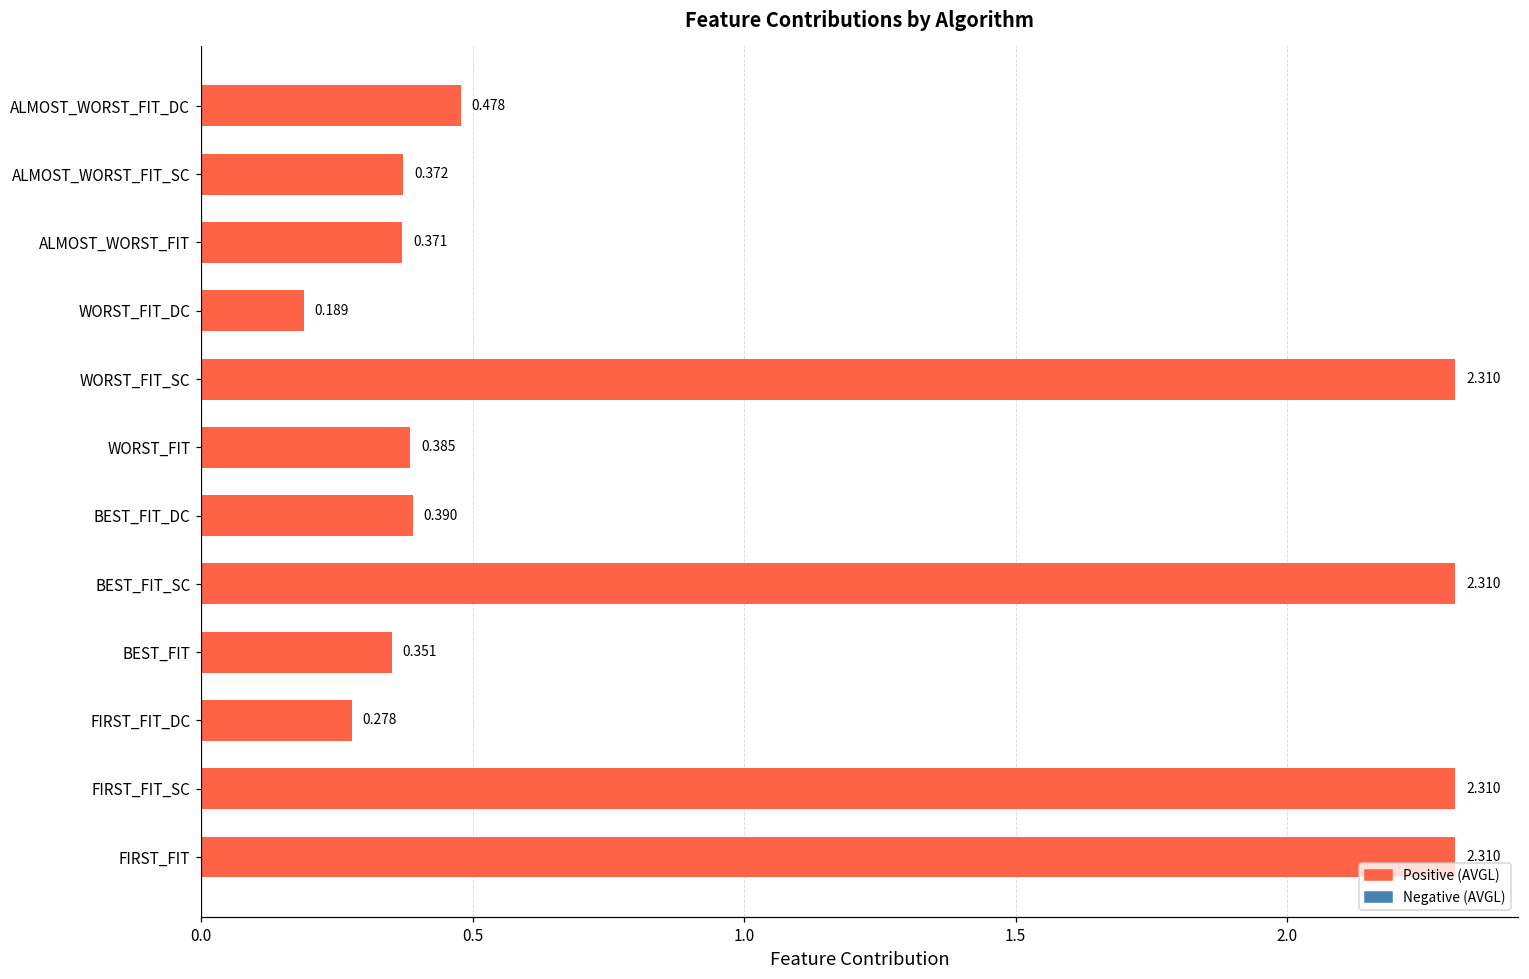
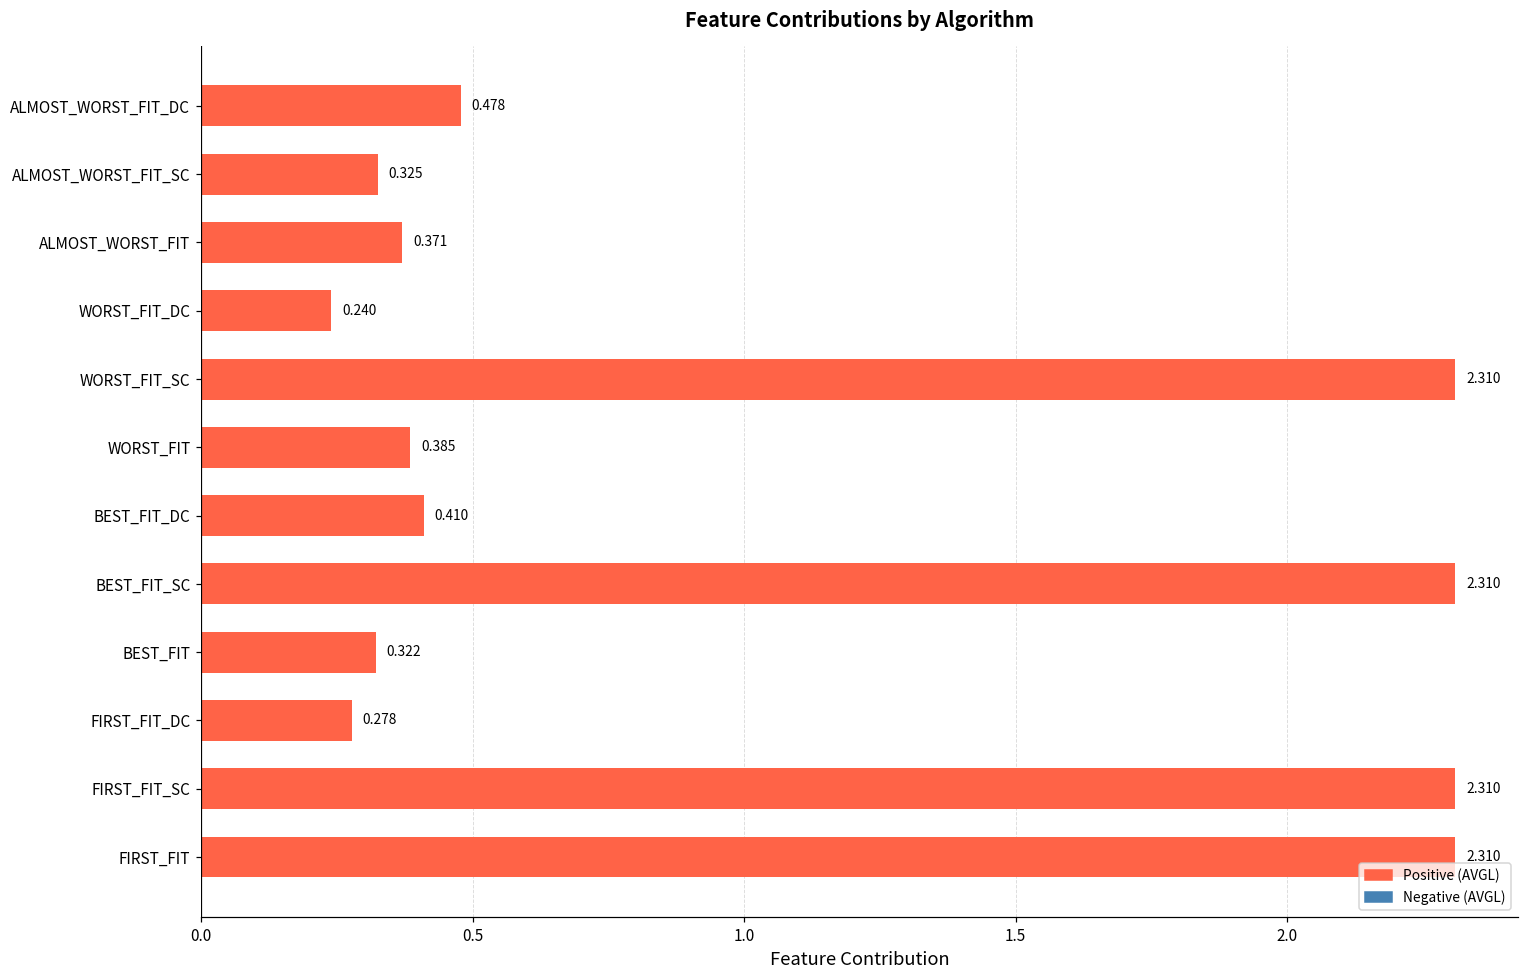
ALMOST_WORST_FIT_SC: 0.372 -> 0.325
WORST_FIT_DC: 0.189 -> 0.240
BEST_FIT_DC: 0.390 -> 0.410
BEST_FIT: 0.351 -> 0.322
